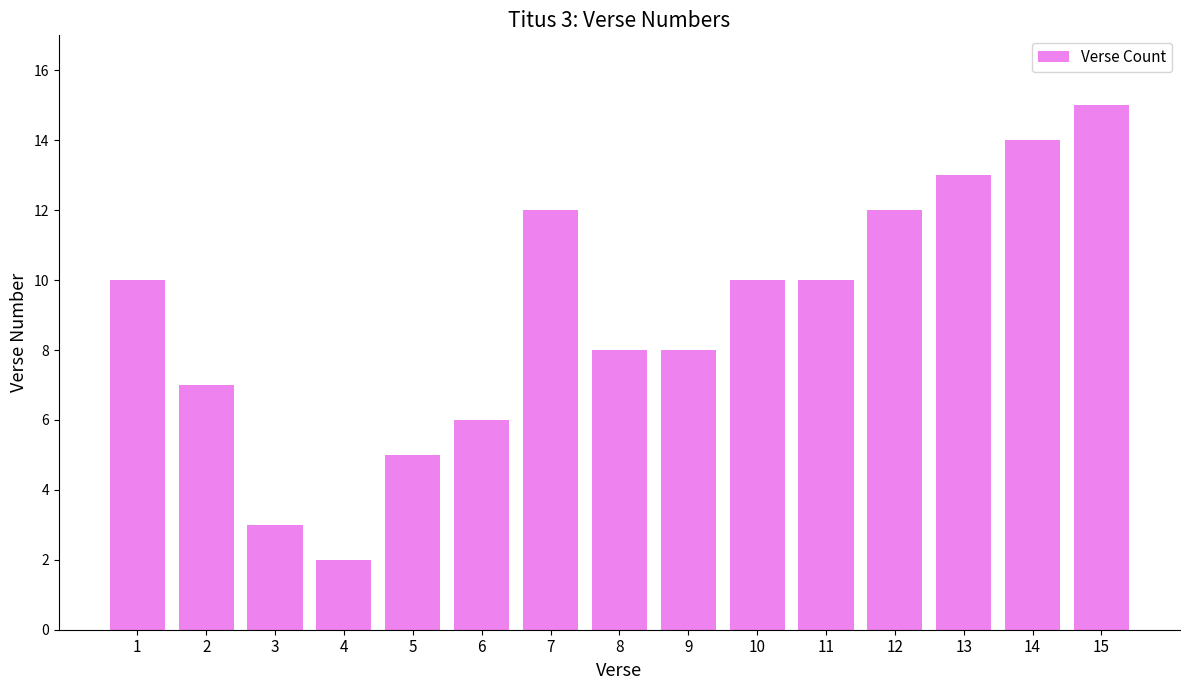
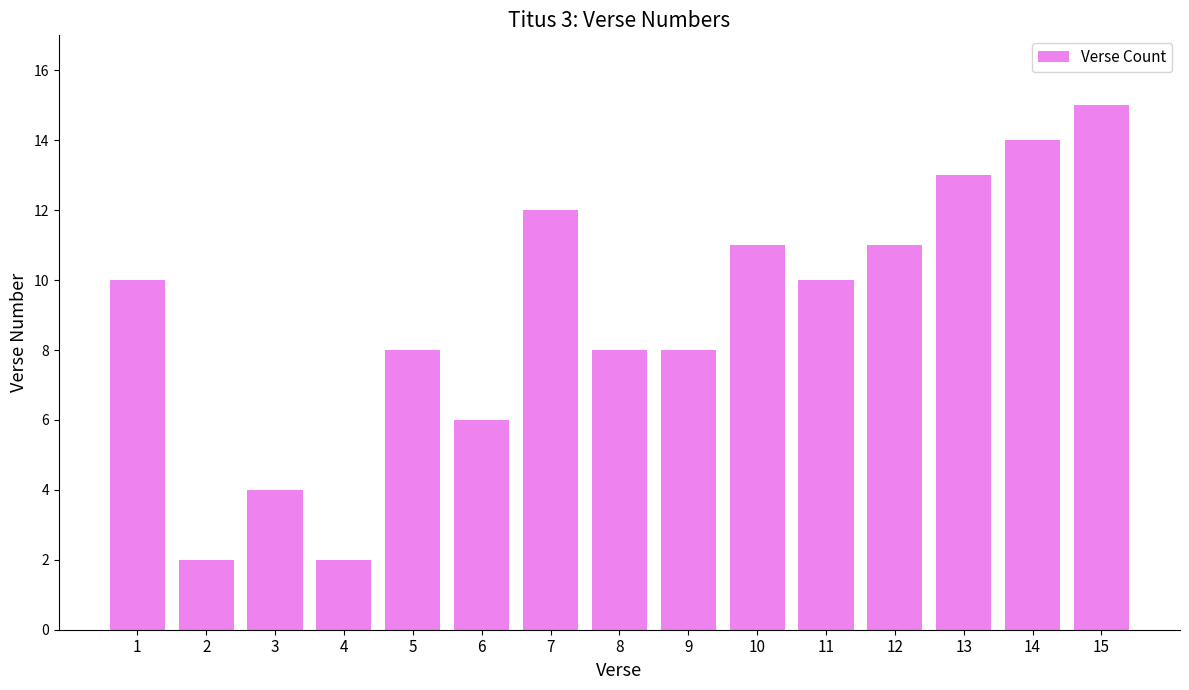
2: 7 -> 2
3: 3 -> 4
5: 5 -> 8
10: 10 -> 11
12: 12 -> 11
